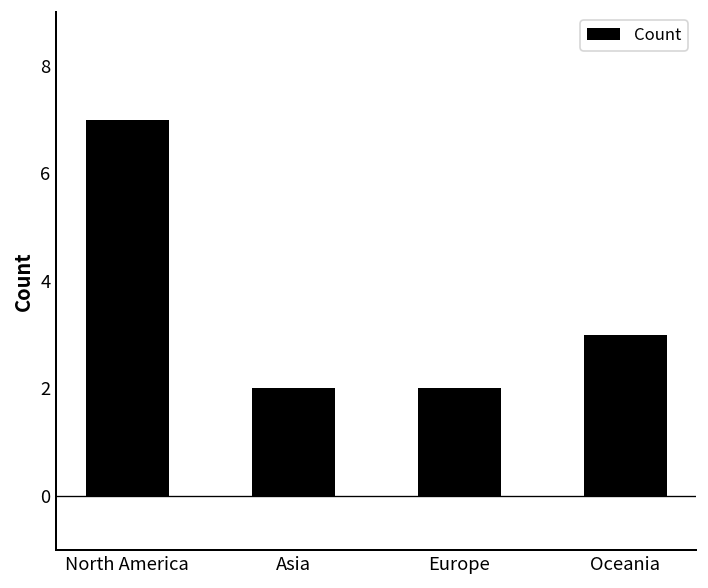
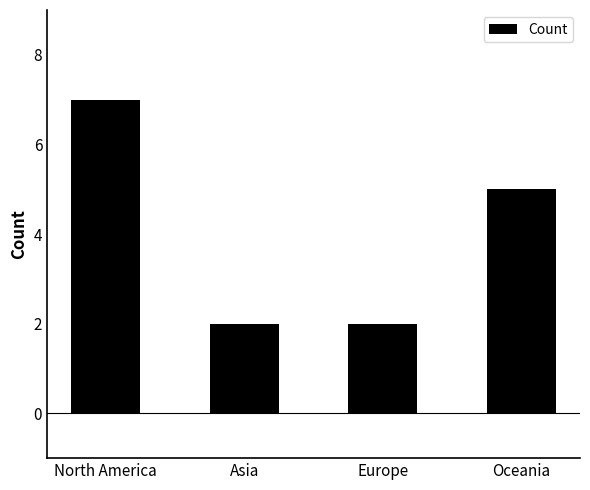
Oceania: 3 -> 5
